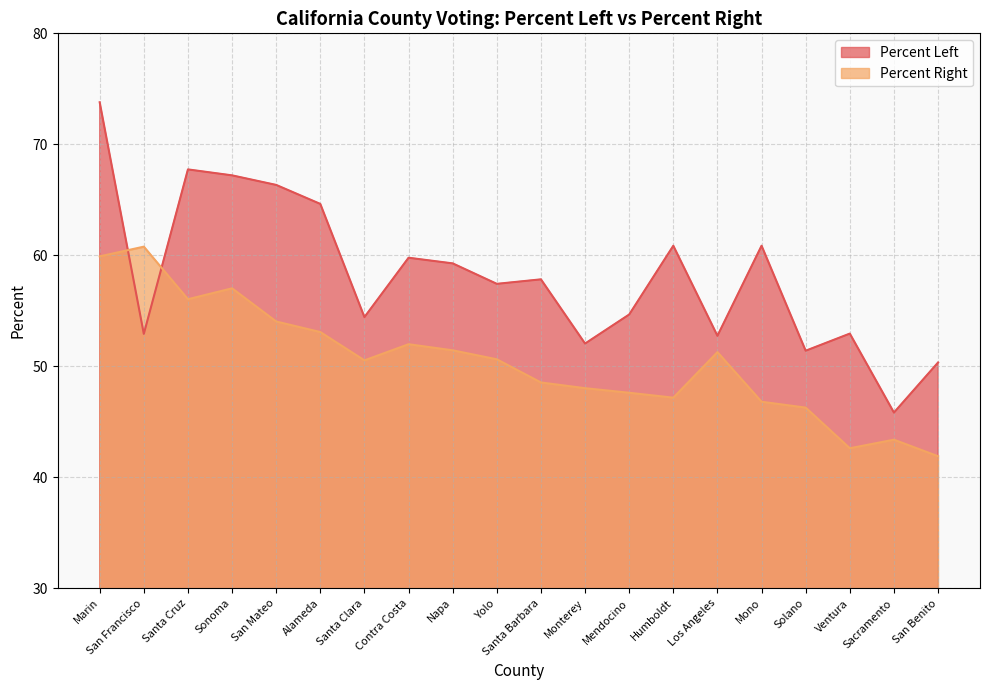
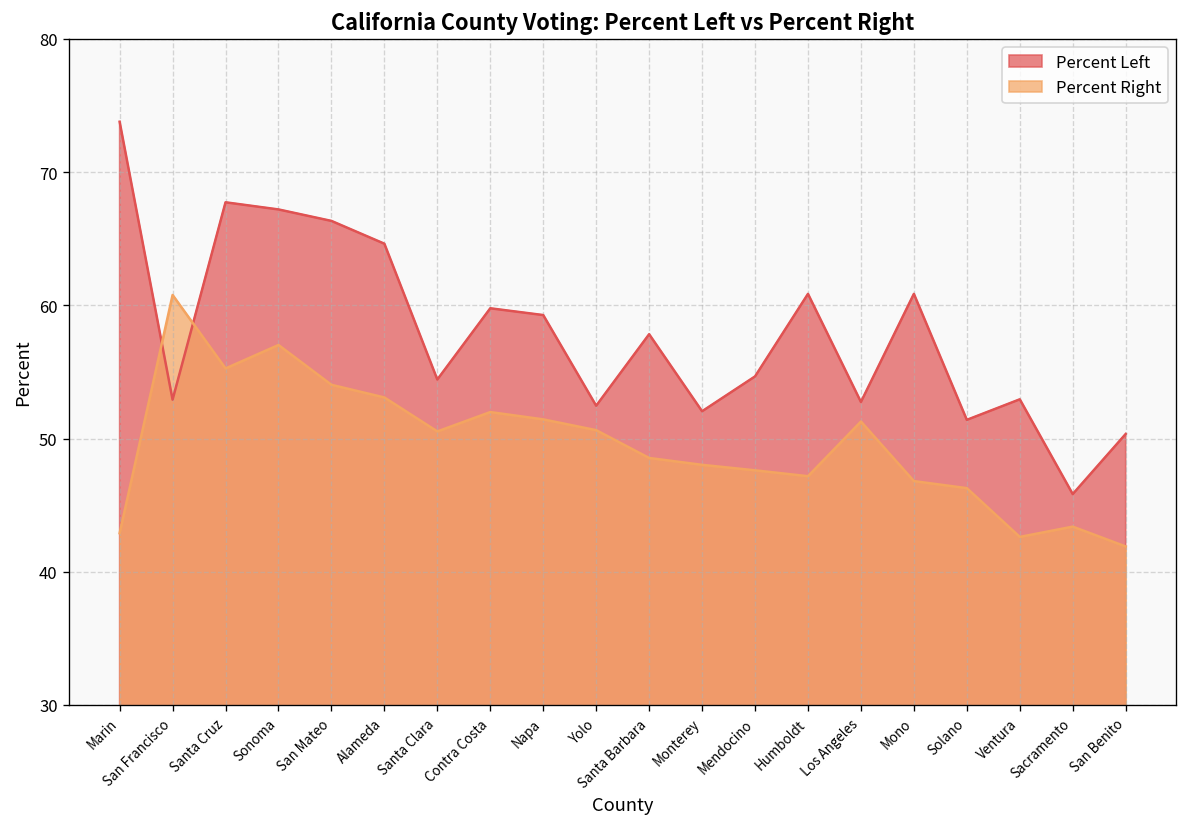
Percent Right, Marin: 59.9 -> 42.9
Percent Right, Santa Cruz: 56.0 -> 55.3
Percent Left, Yolo: 57.4 -> 52.5
